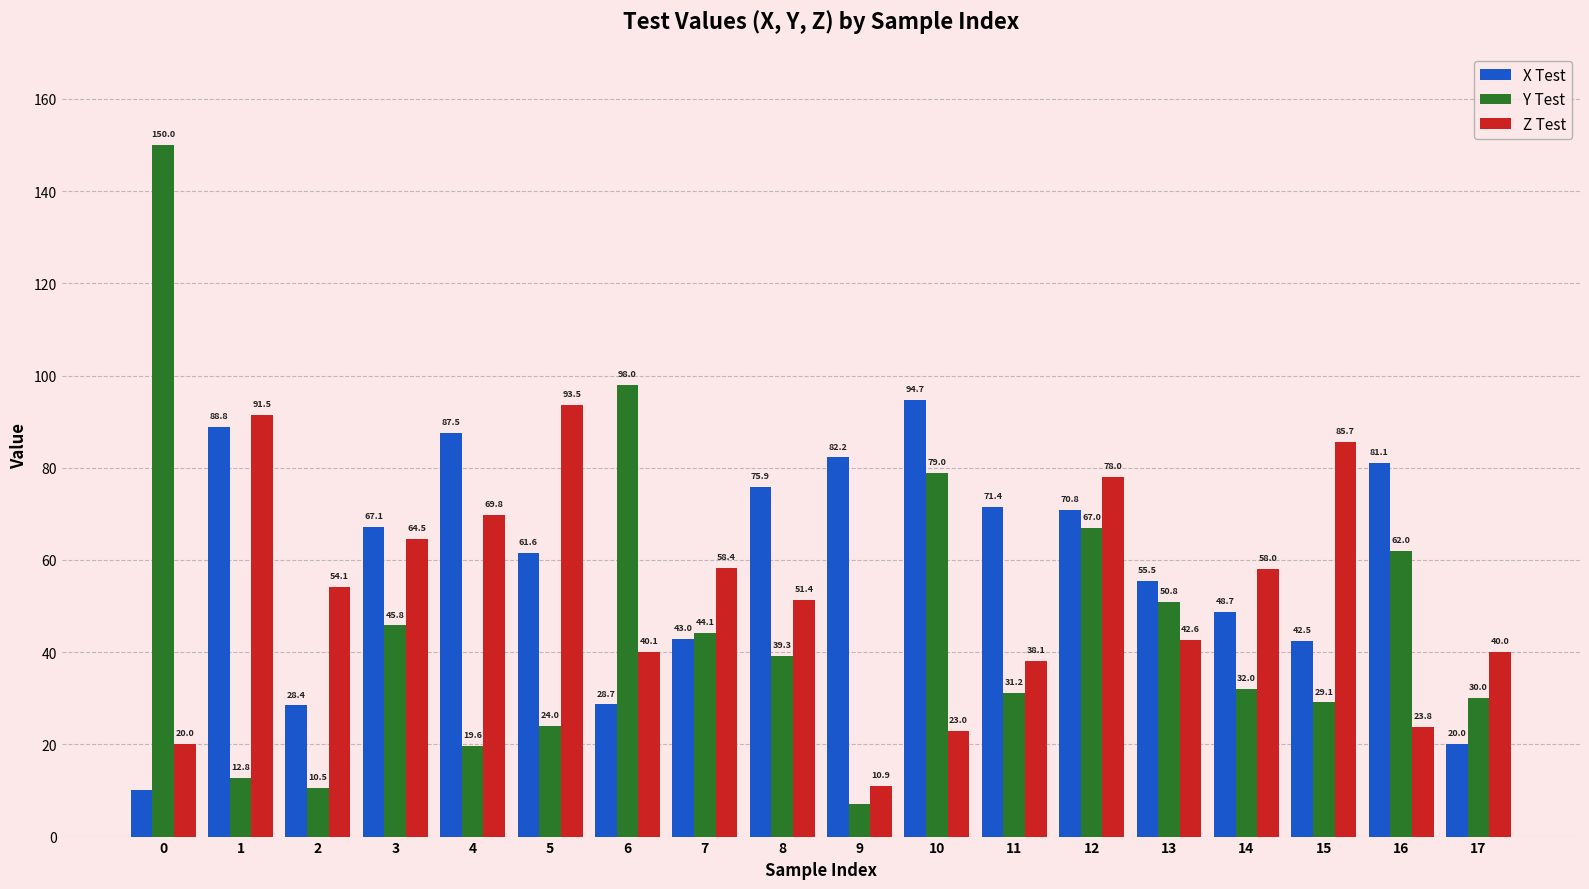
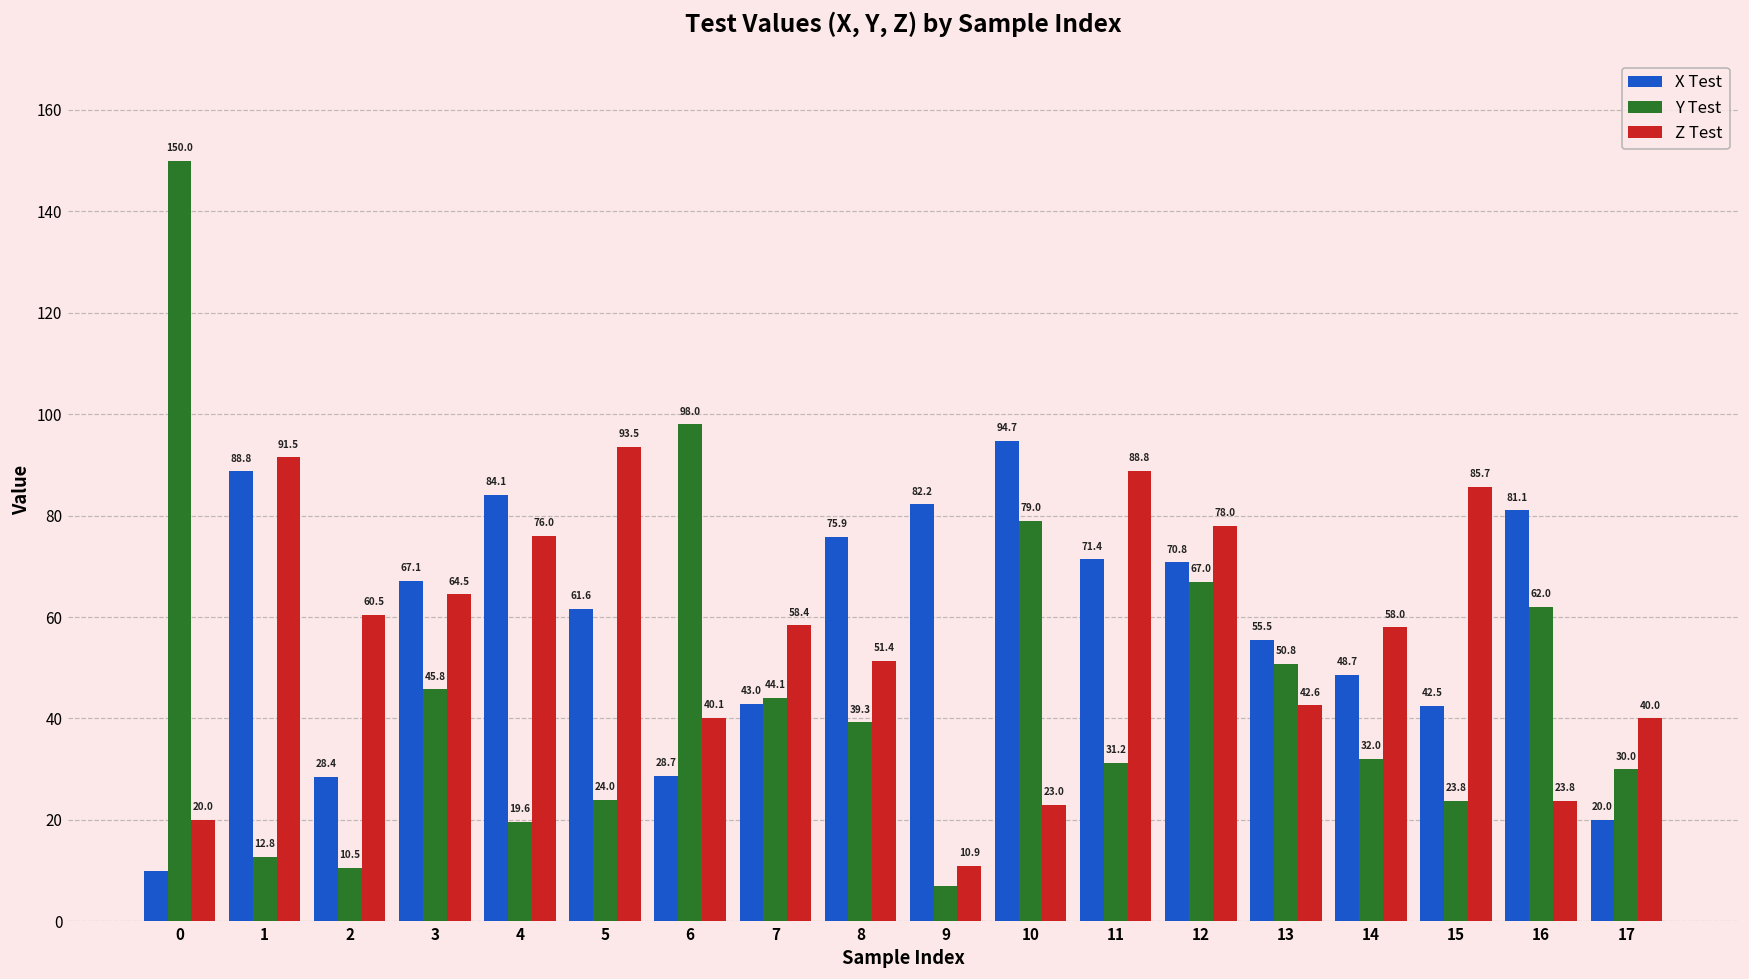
Z Test, 2: 54.1 -> 60.5
X Test, 4: 87.5 -> 84.1
Z Test, 4: 69.8 -> 76.0
Z Test, 11: 38.1 -> 88.8
Y Test, 15: 29.1 -> 23.8
